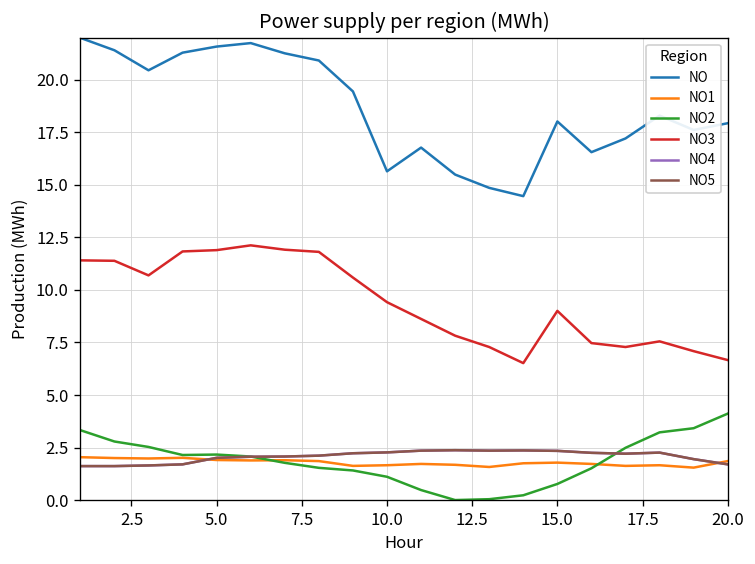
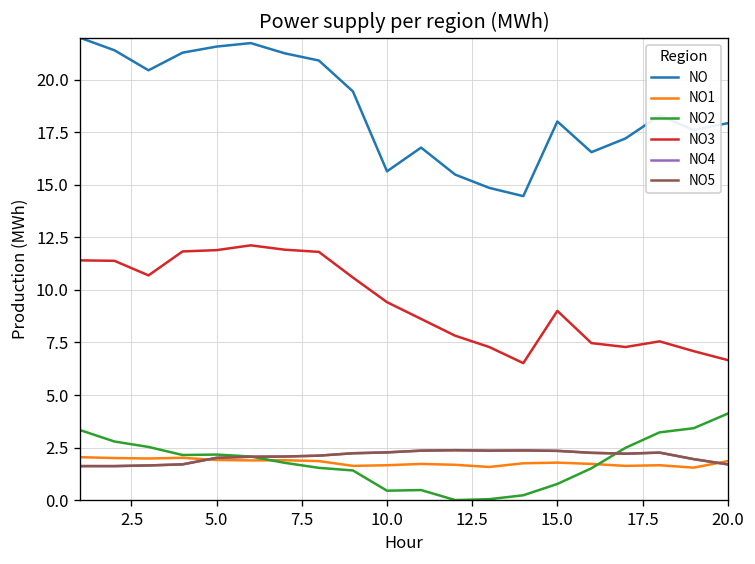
NO2, 10.0: 1.1 -> 0.4
